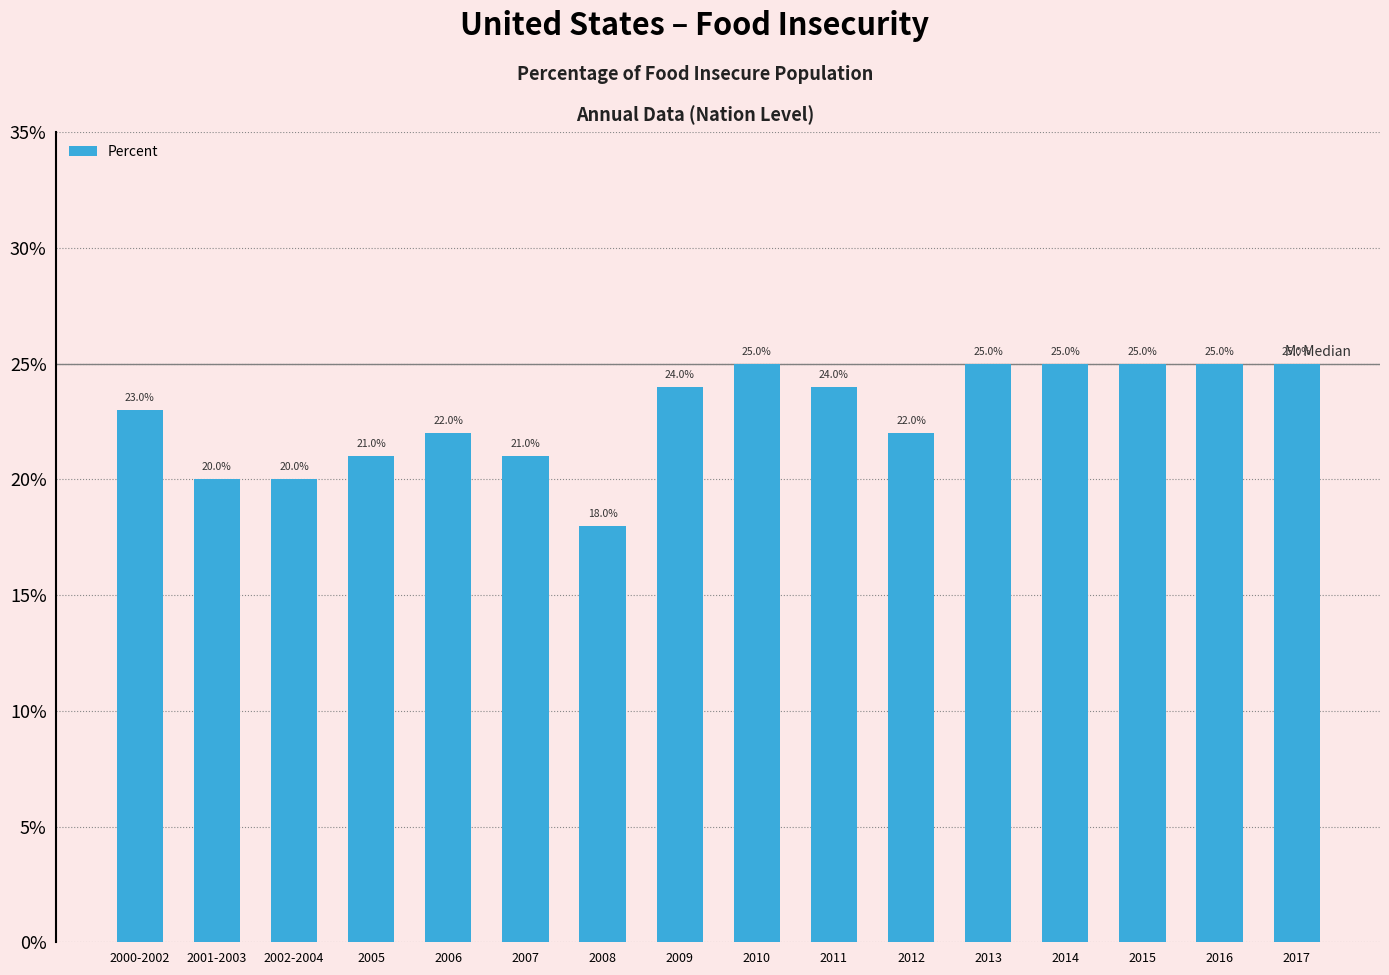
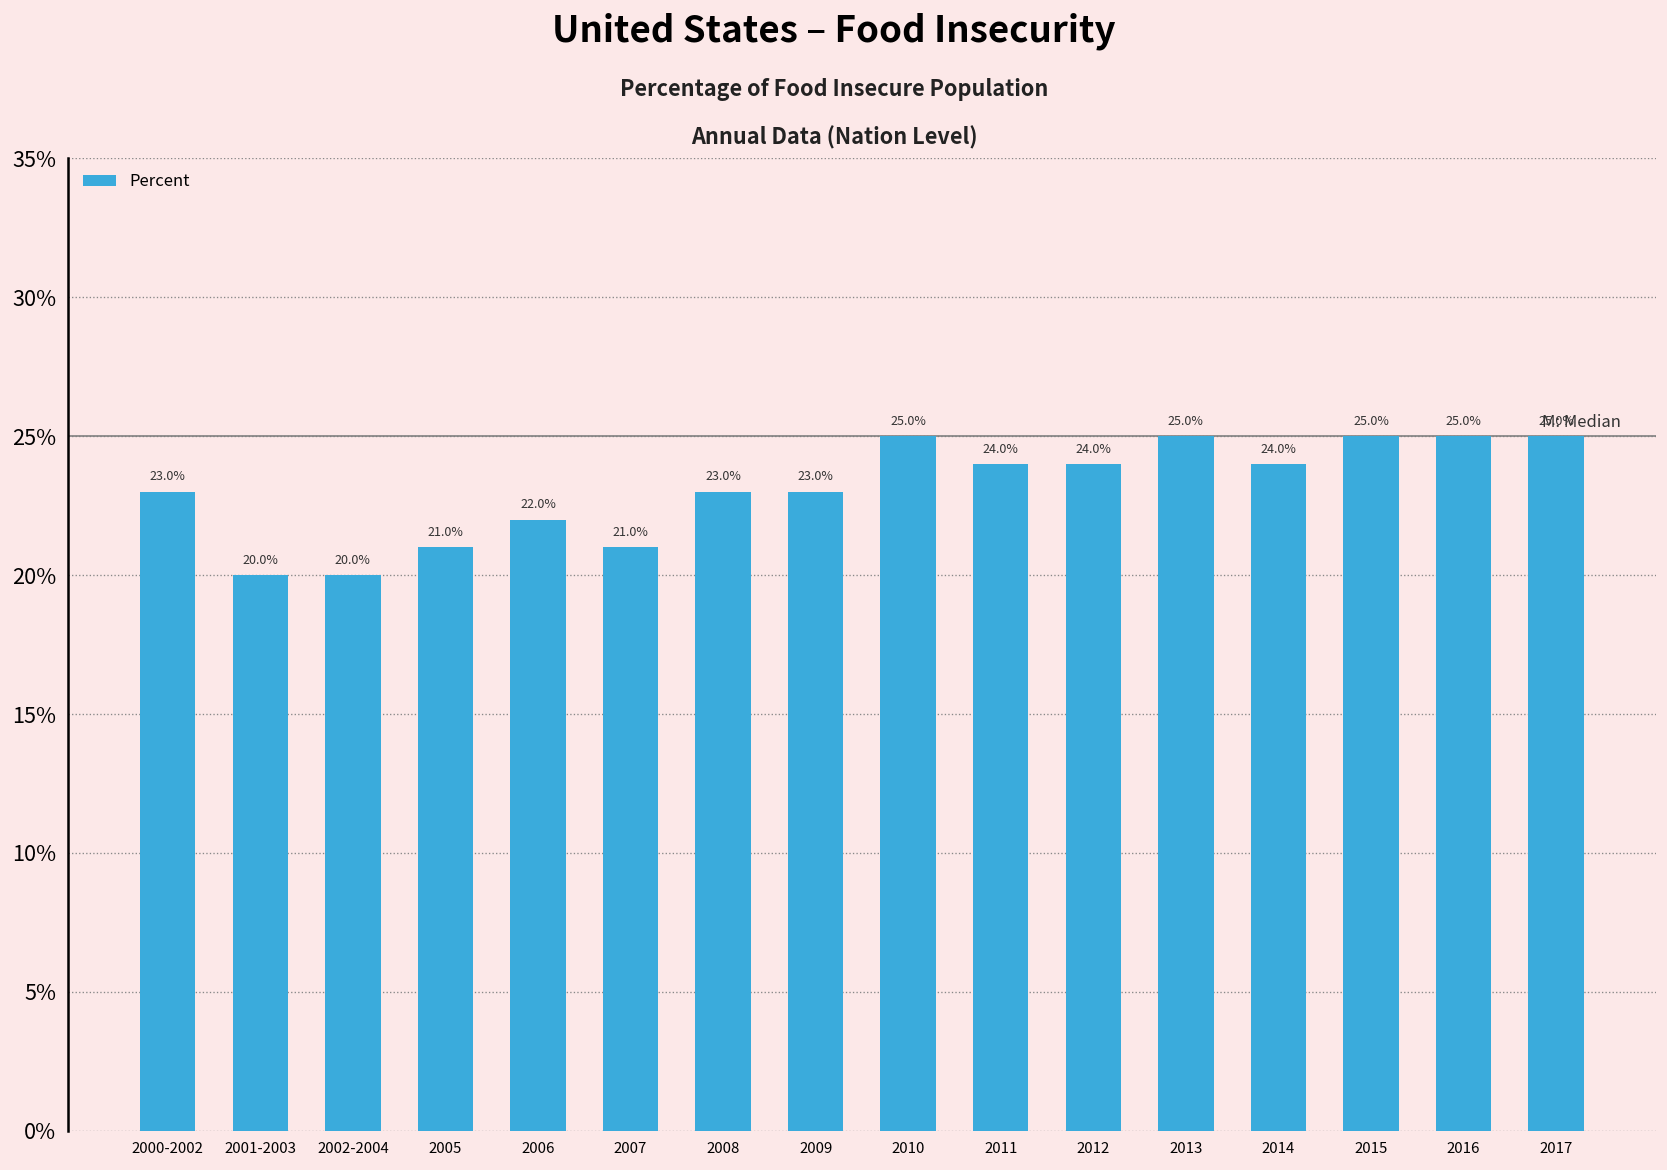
2008: 18.0% -> 23.0%
2009: 24.0% -> 23.0%
2012: 22.0% -> 24.0%
2014: 25.0% -> 24.0%
